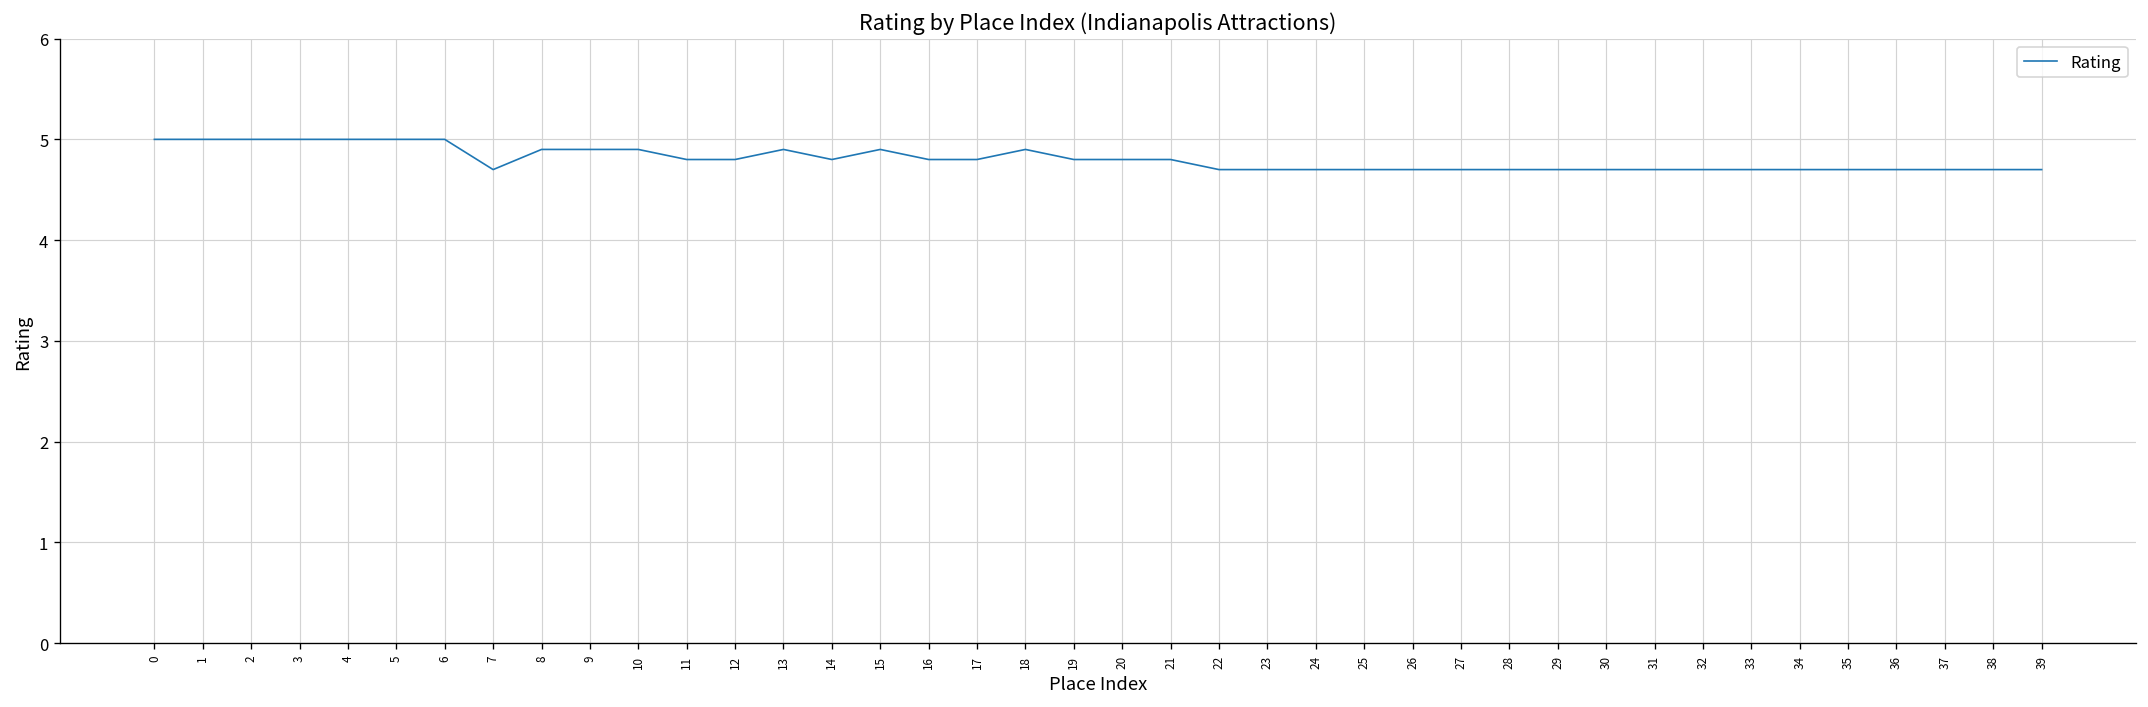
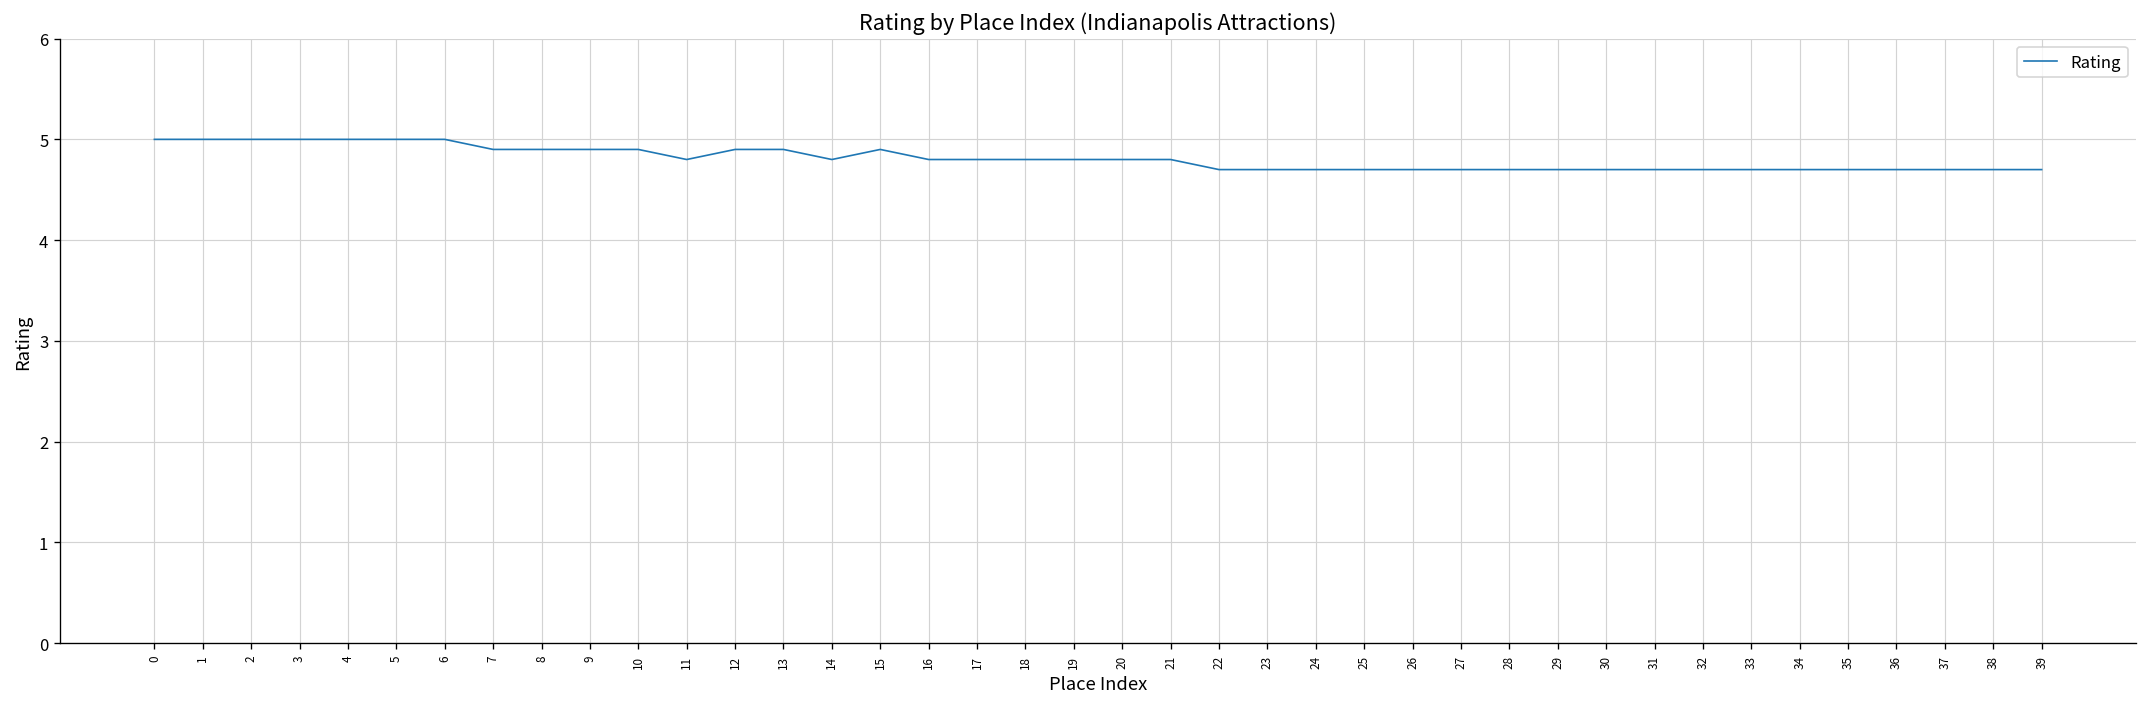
7: 4.7 -> 4.9
12: 4.8 -> 4.9
18: 4.9 -> 4.8
